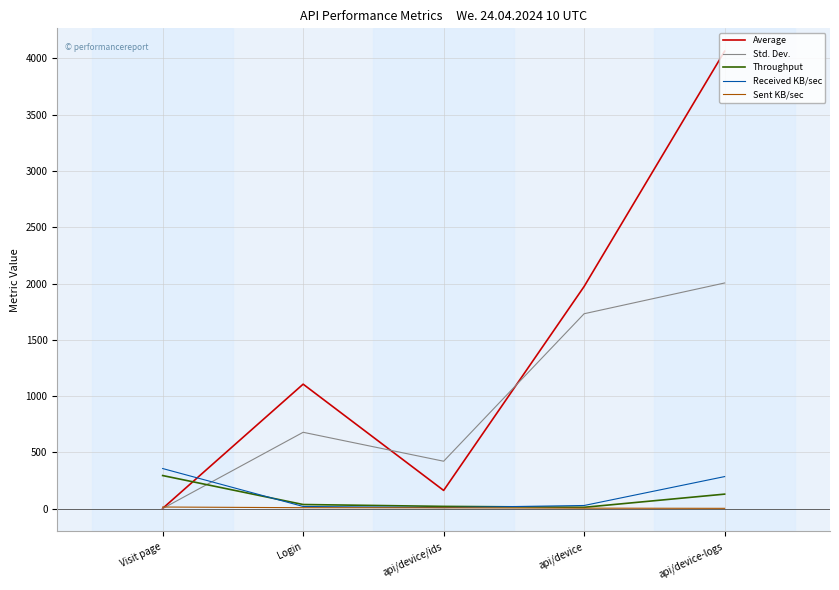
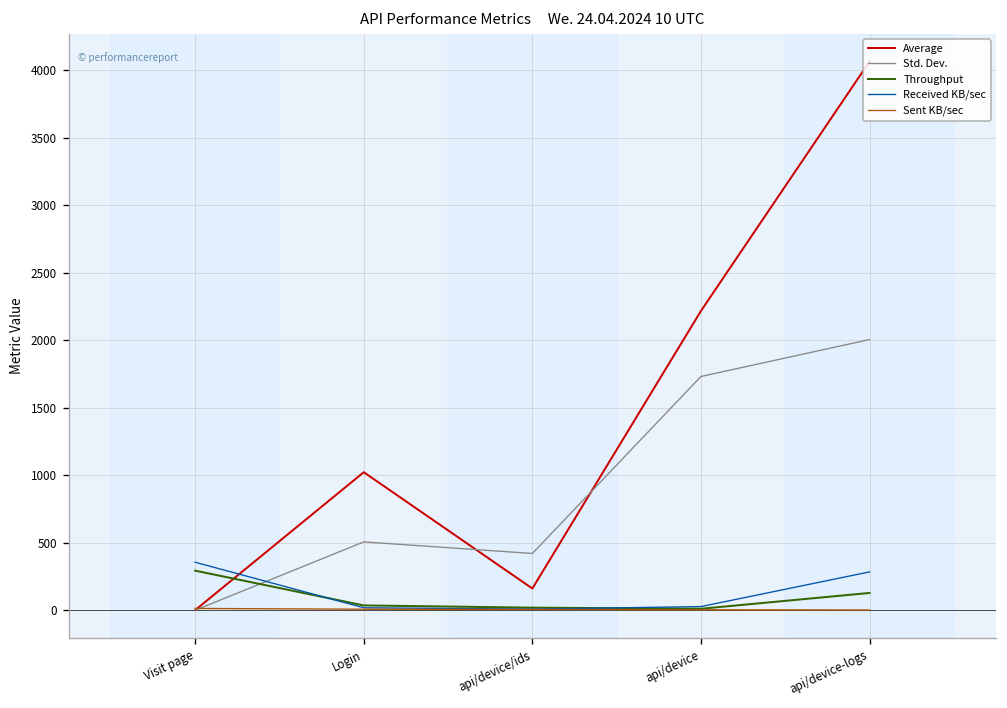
Average, Login: 1110 -> 1020
Std. Dev., Login: 680 -> 510
Average, api/device: 1970 -> 2220
